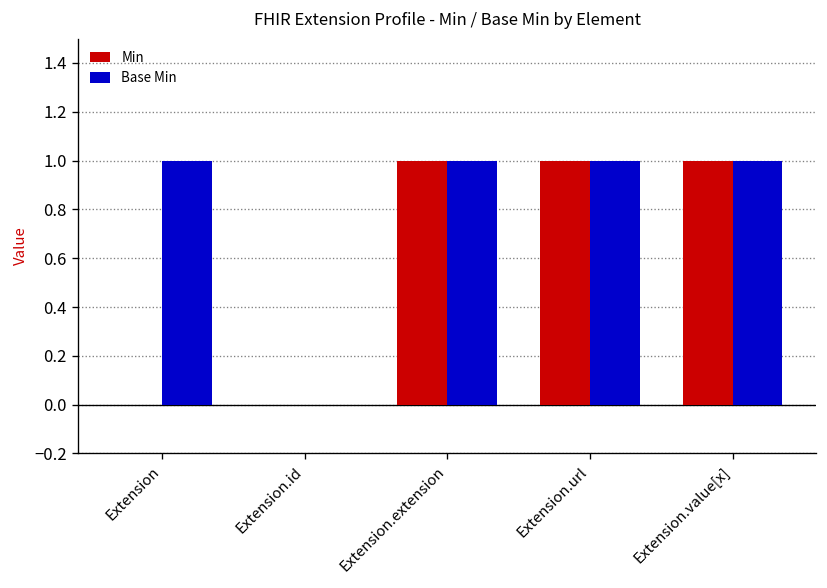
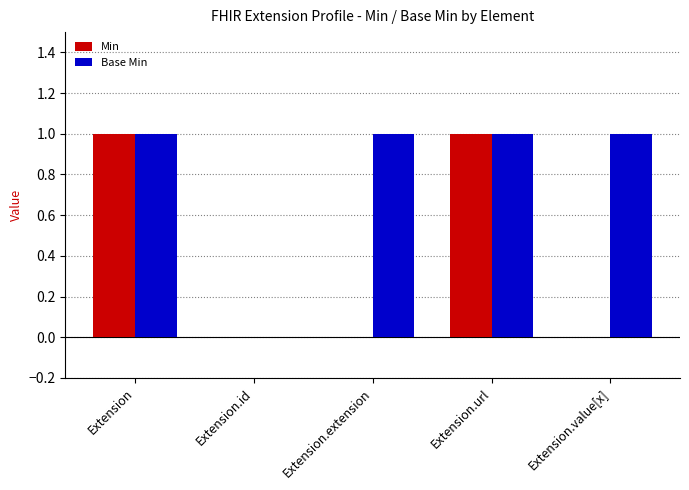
Min, Extension: 0 -> 1
Min, Extension.extension: 1 -> 0
Min, Extension.value[x]: 1 -> 0
